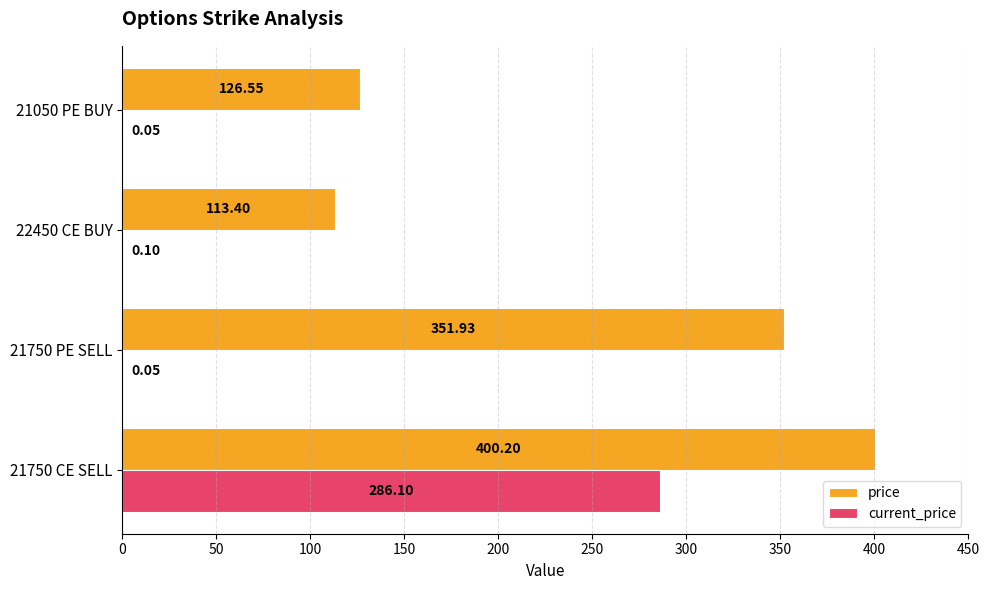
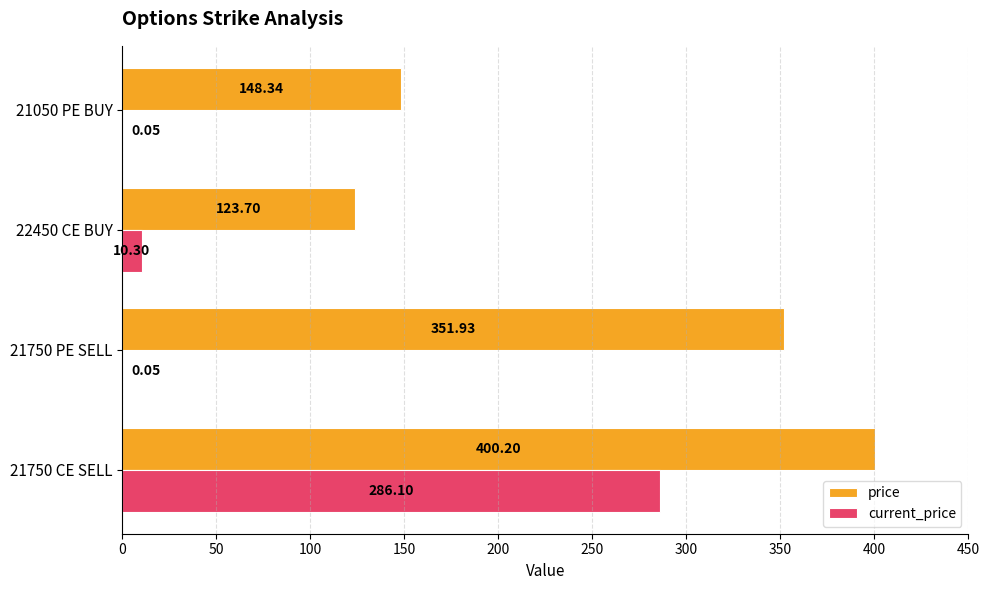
price, 21050 PE BUY: 126.55 -> 148.34
price, 22450 CE BUY: 113.40 -> 123.70
current_price, 22450 CE BUY: 0.10 -> 10.30
